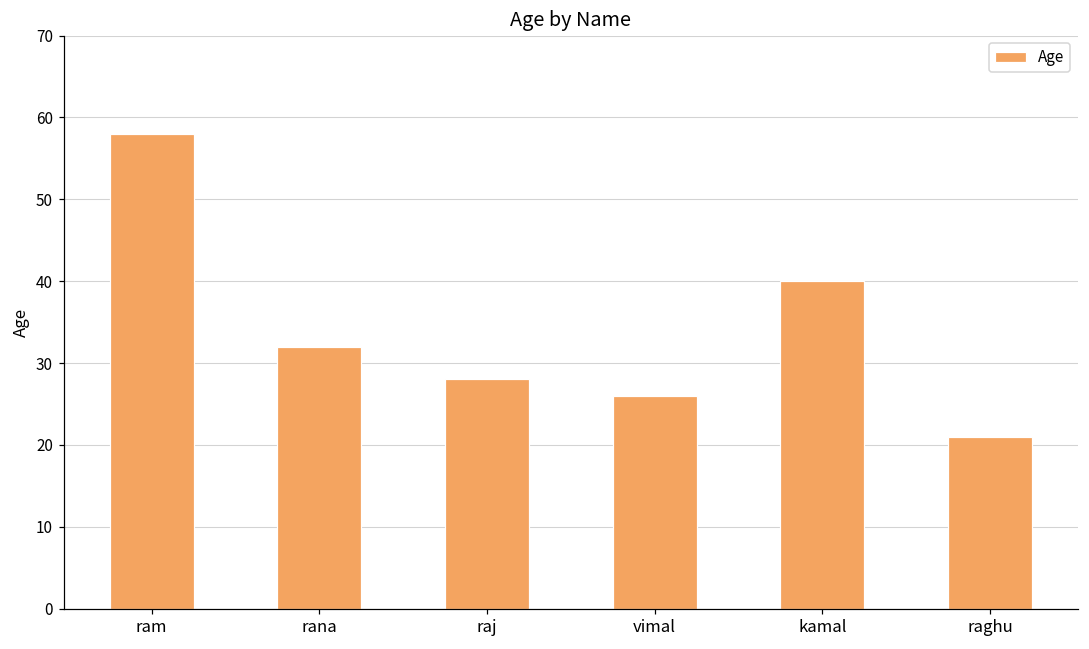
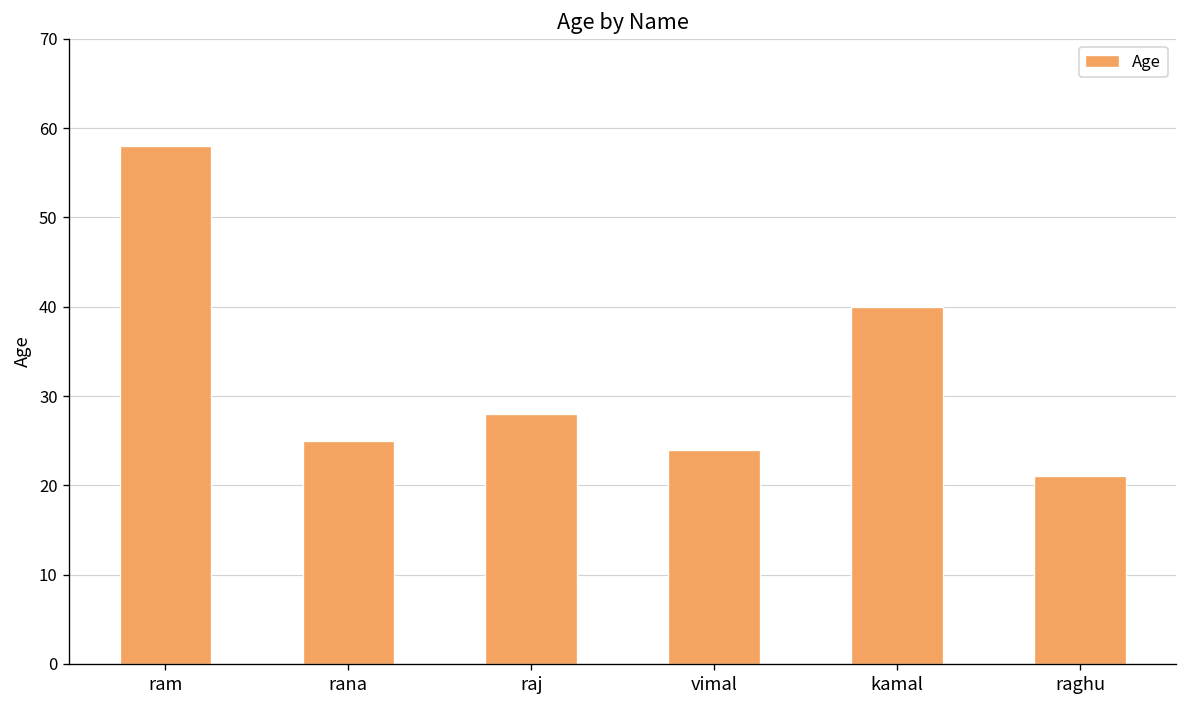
rana: 32 -> 25
vimal: 26 -> 24
